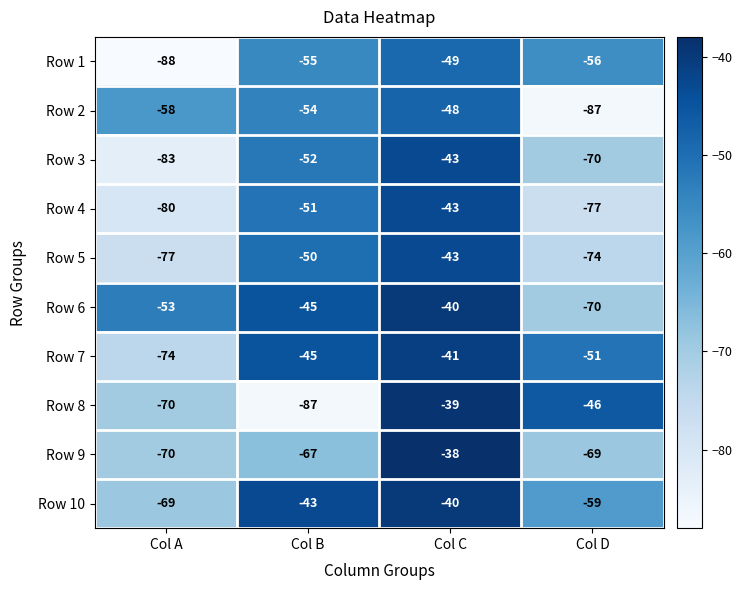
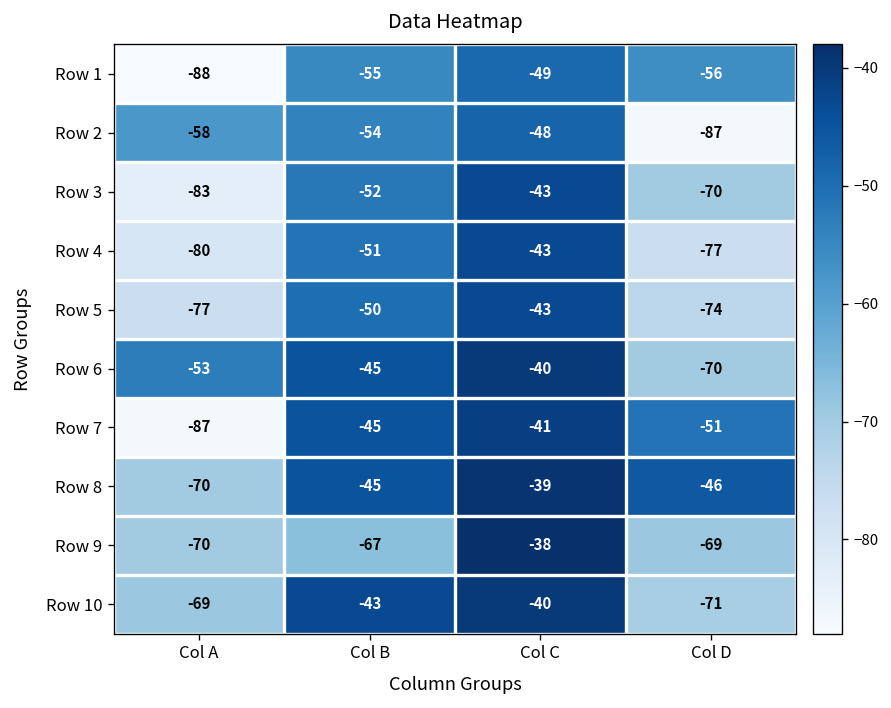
Row 7, Col A: -74 -> -87
Row 8, Col B: -87 -> -45
Row 10, Col D: -59 -> -71
